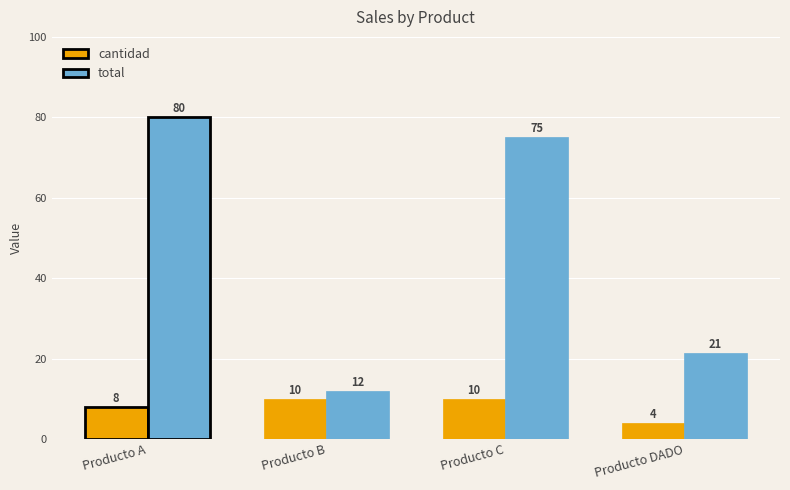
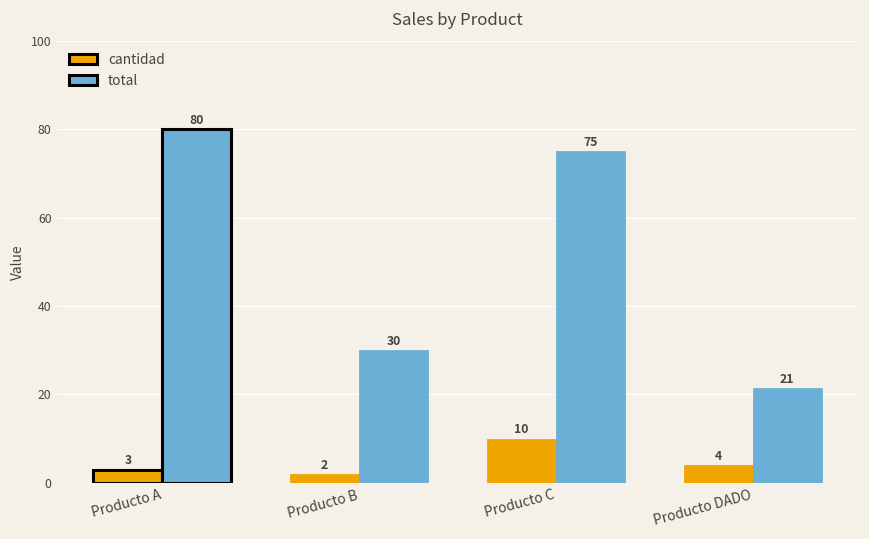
cantidad, Producto A: 8 -> 3
cantidad, Producto B: 10 -> 2
total, Producto B: 12 -> 30
